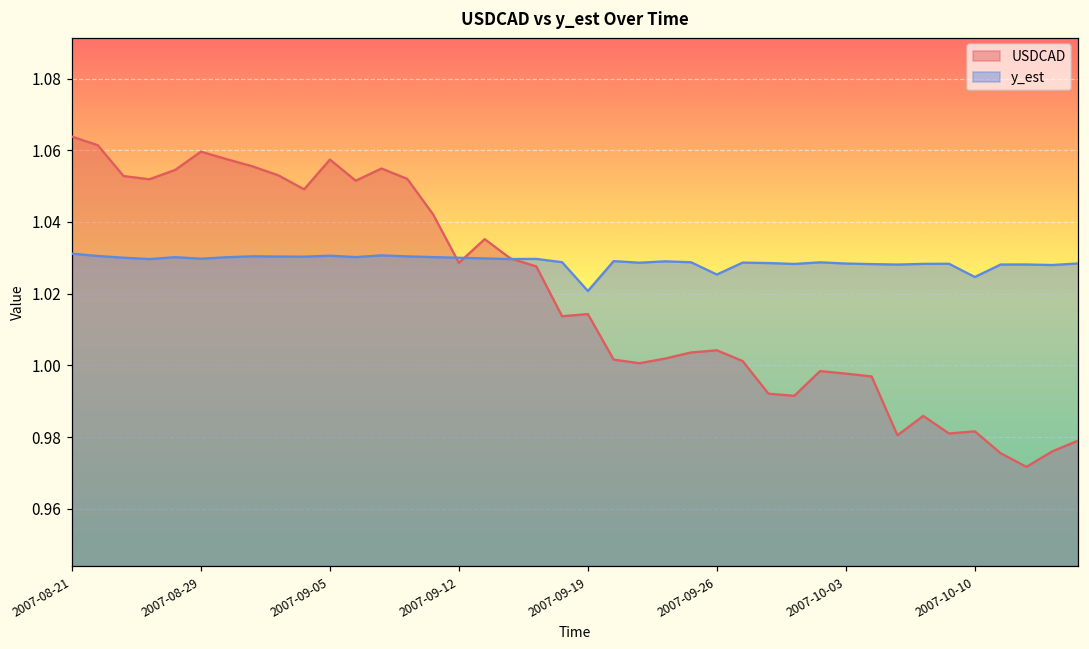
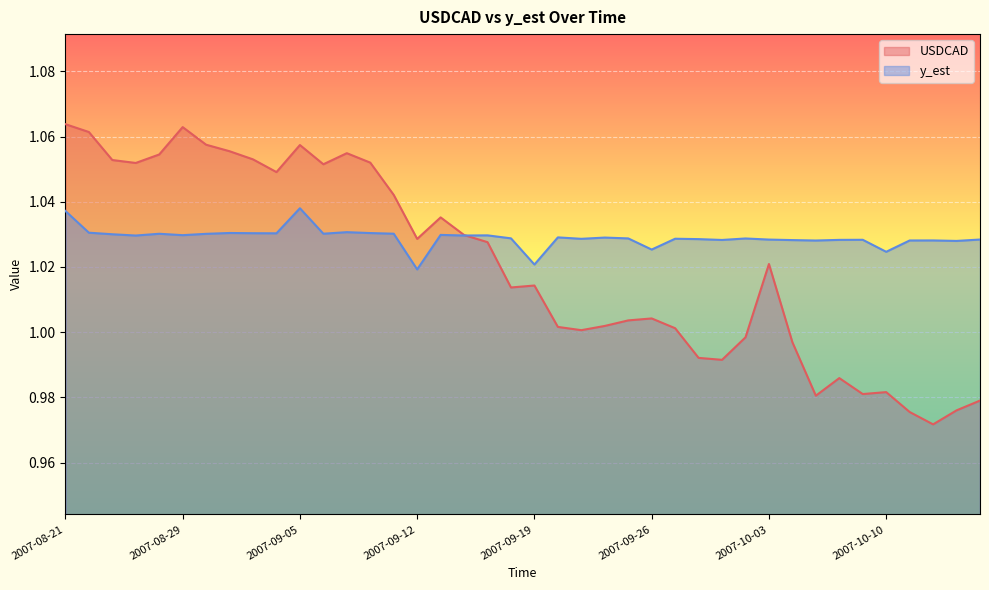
y_est, 2007-08-21: 1.031 -> 1.037
USDCAD, 2007-08-29: 1.060 -> 1.063
y_est, 2007-09-05: 1.031 -> 1.038
y_est, 2007-09-12: 1.030 -> 1.019
USDCAD, 2007-10-03: 0.998 -> 1.021
